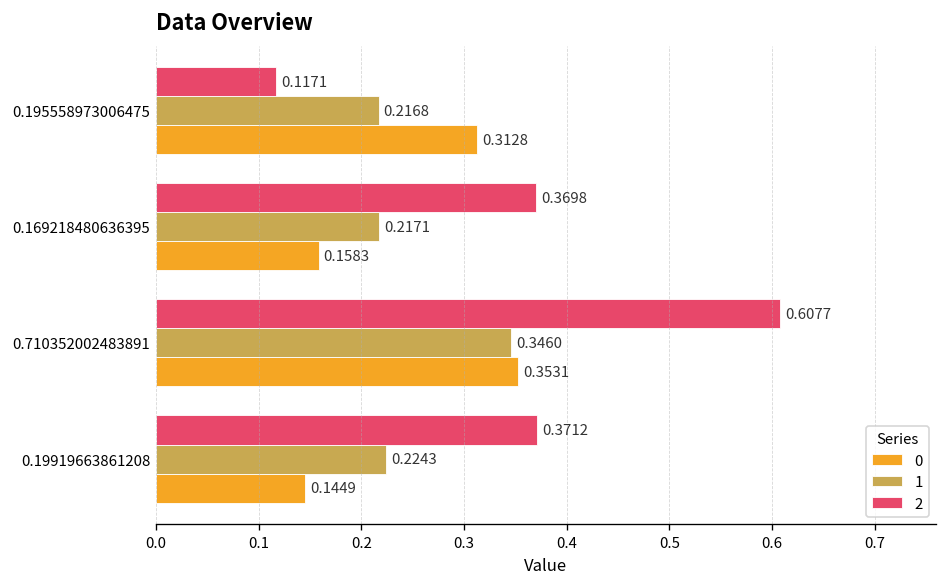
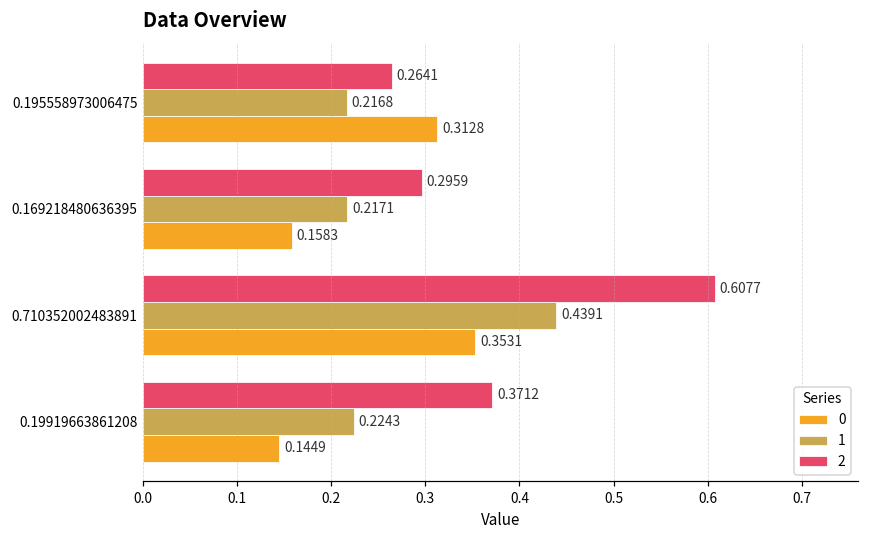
2, 0.195558973006475: 0.1171 -> 0.2641
2, 0.169218480636395: 0.3698 -> 0.2959
1, 0.710352002483891: 0.3460 -> 0.4391
